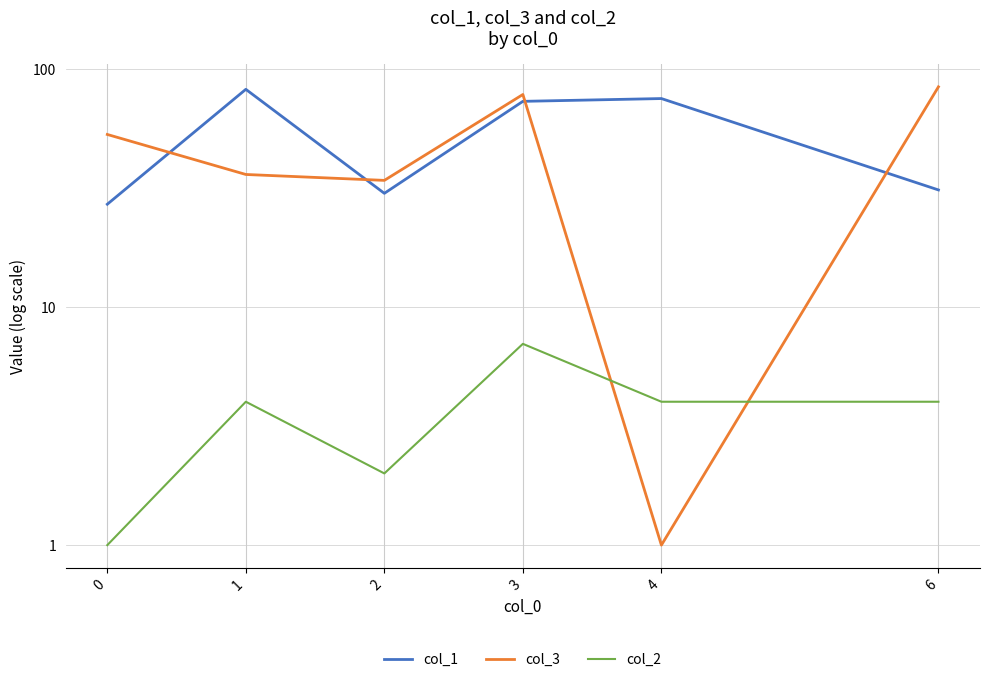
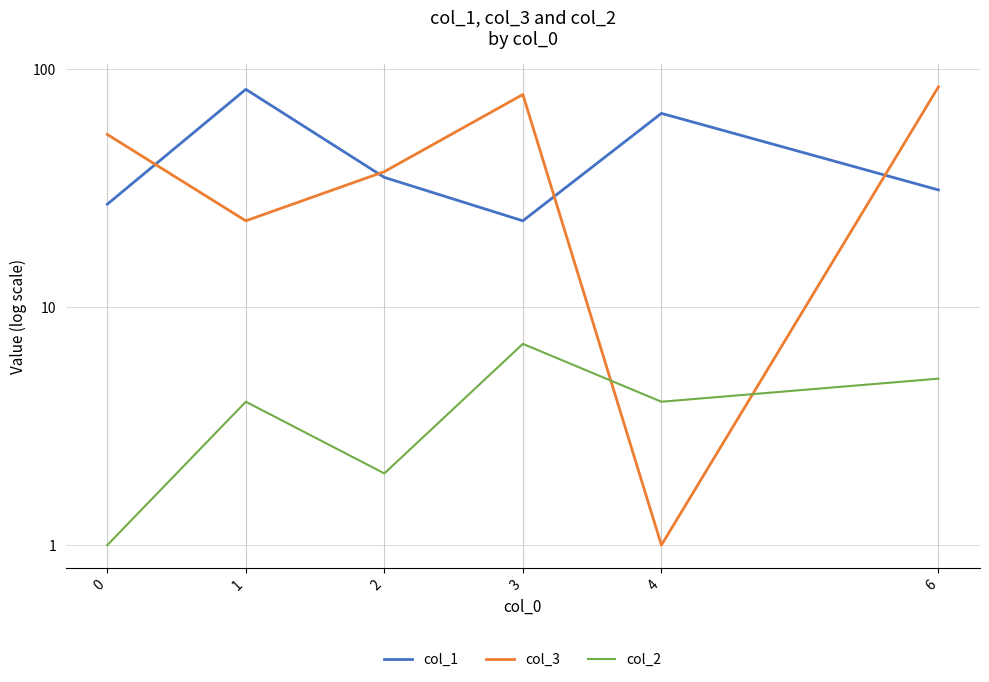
col_3, 1: 36 -> 23
col_1, 2: 30 -> 35
col_3, 2: 34 -> 37
col_1, 3: 73 -> 23
col_1, 4: 75 -> 65
col_2, 6: 4 -> 5
